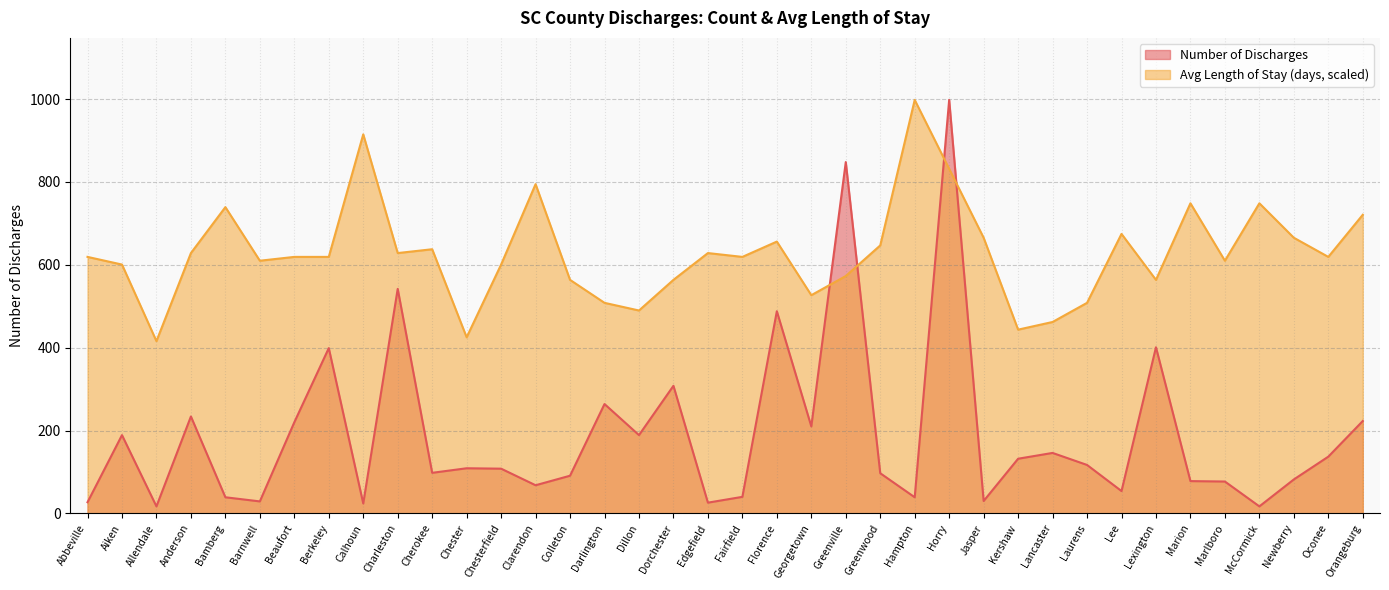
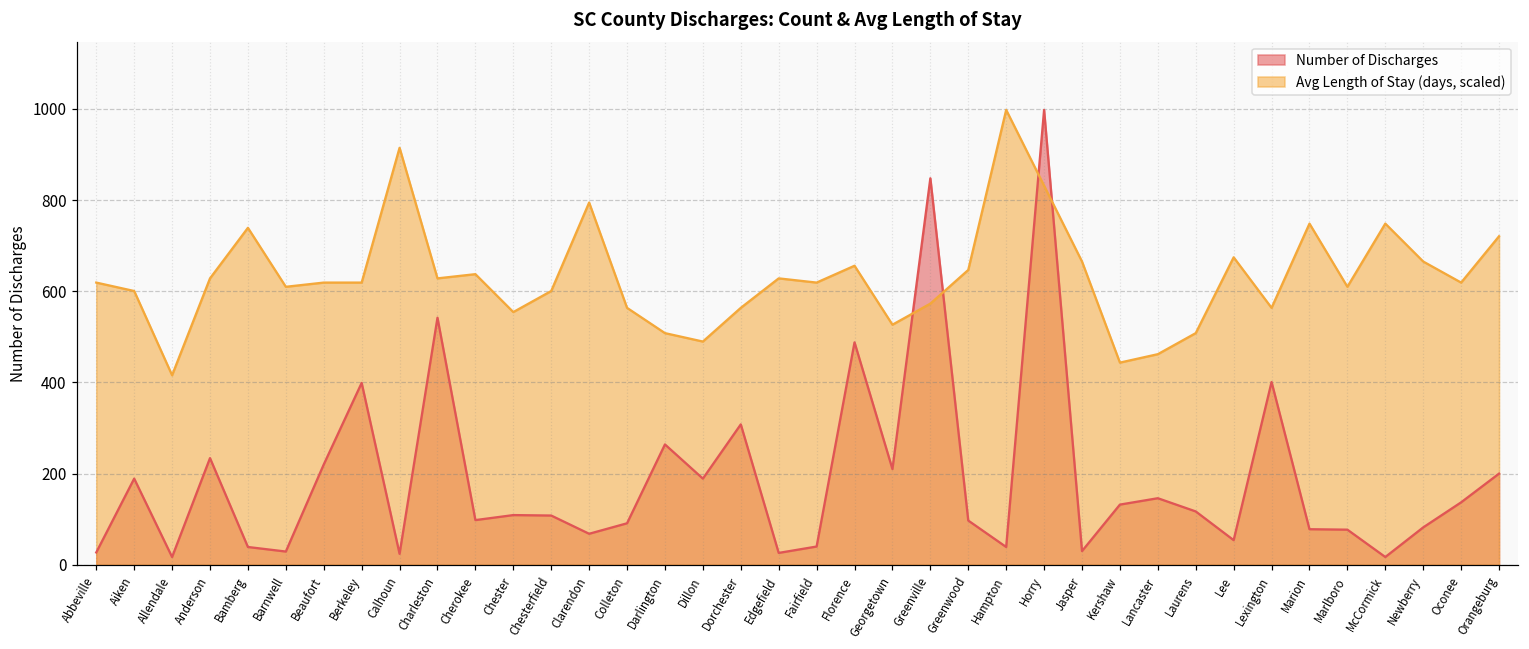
Avg Length of Stay (days, scaled), Chester: 430 -> 550
Number of Discharges, Orangeburg: 220 -> 200
